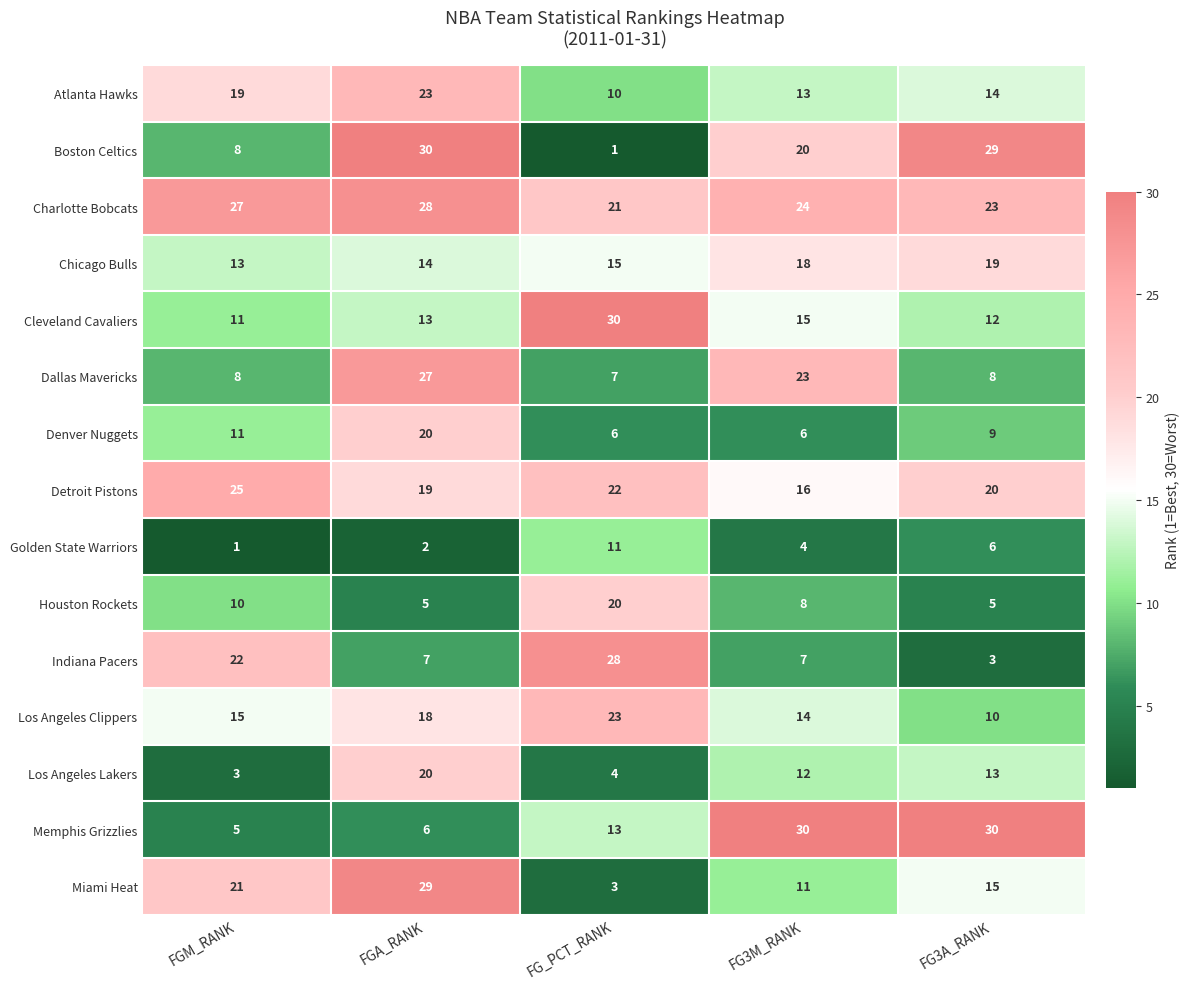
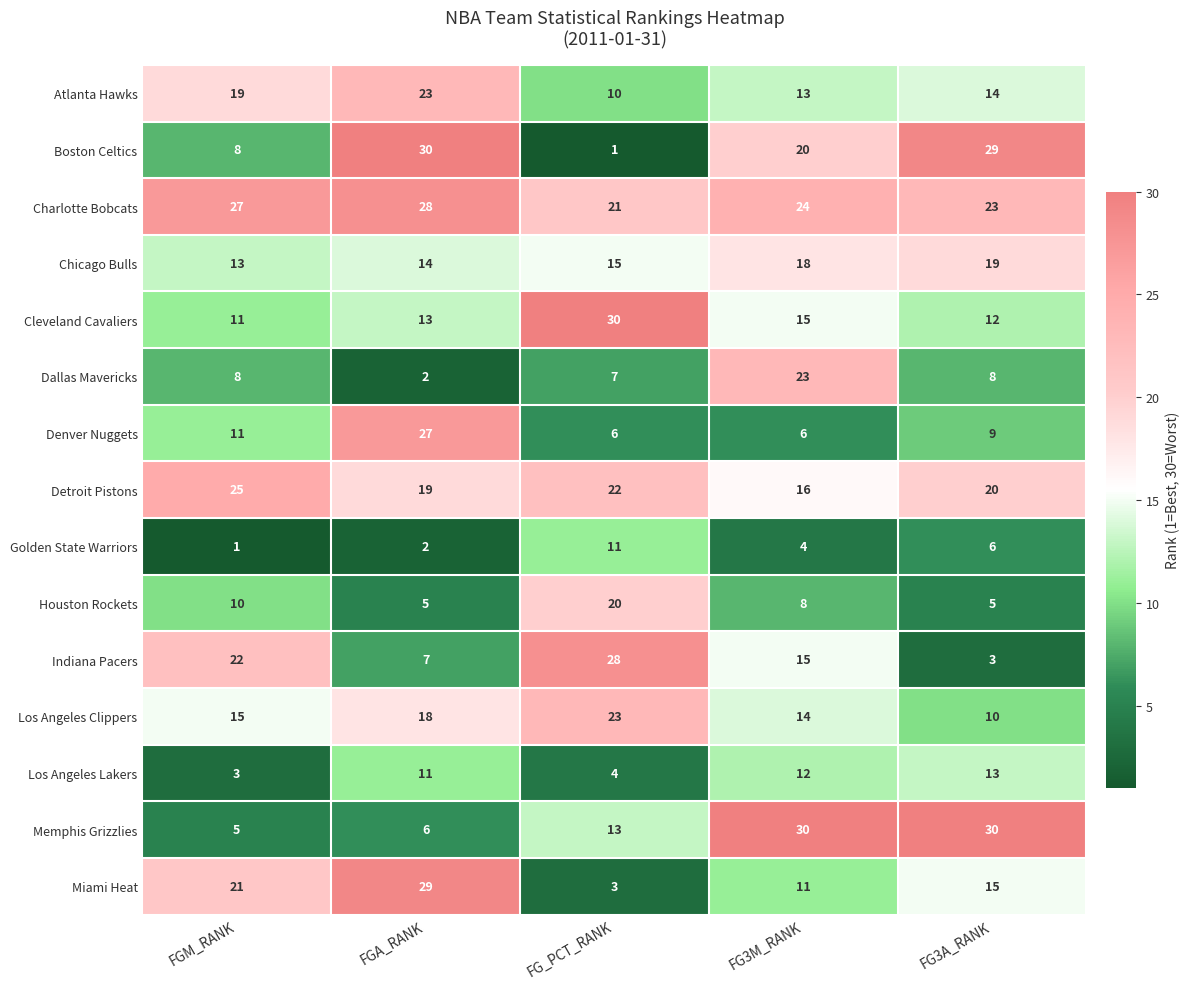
Dallas Mavericks, FGA_RANK: 27 -> 2
Denver Nuggets, FGA_RANK: 20 -> 27
Indiana Pacers, FG3M_RANK: 7 -> 15
Los Angeles Lakers, FGA_RANK: 20 -> 11
